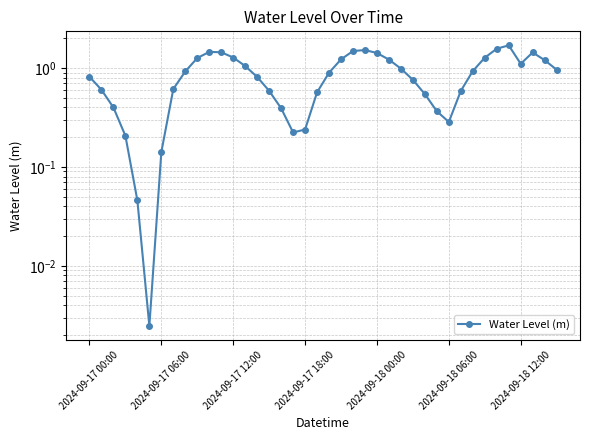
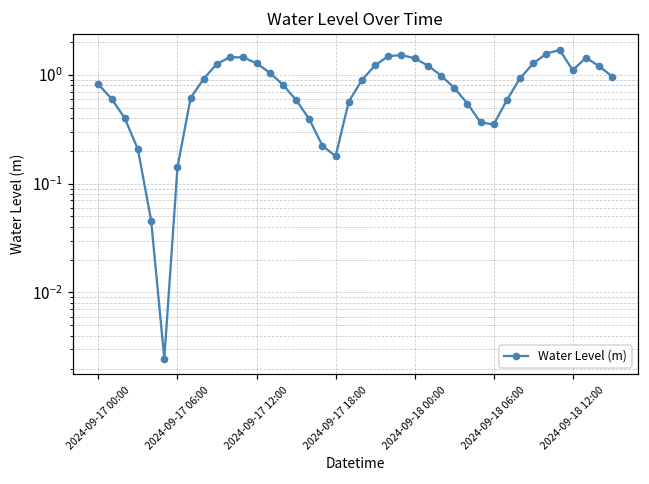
2024-09-17 18:00: 0.24 -> 0.18
2024-09-18 06:00: 0.29 -> 0.35
